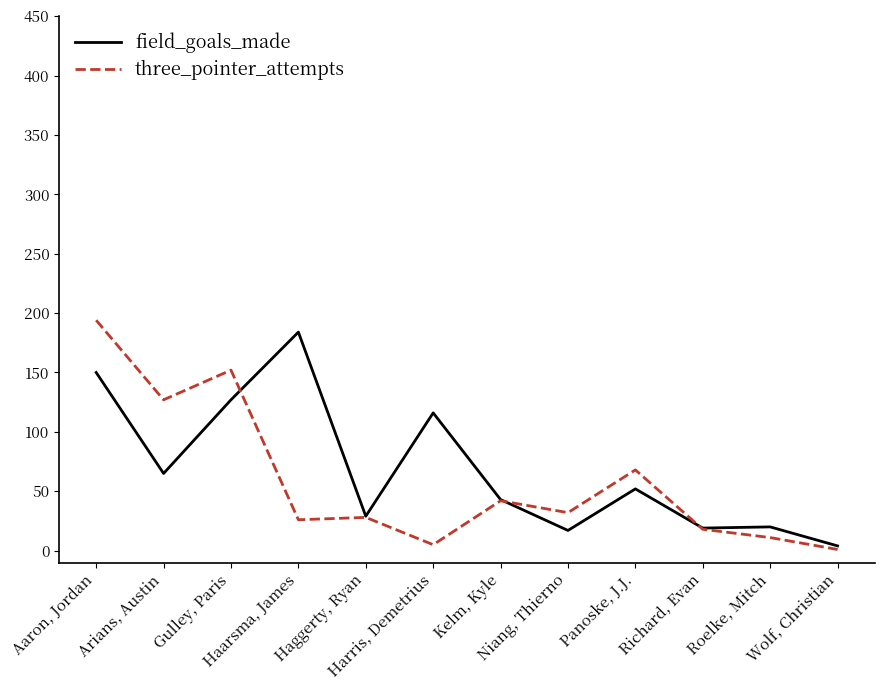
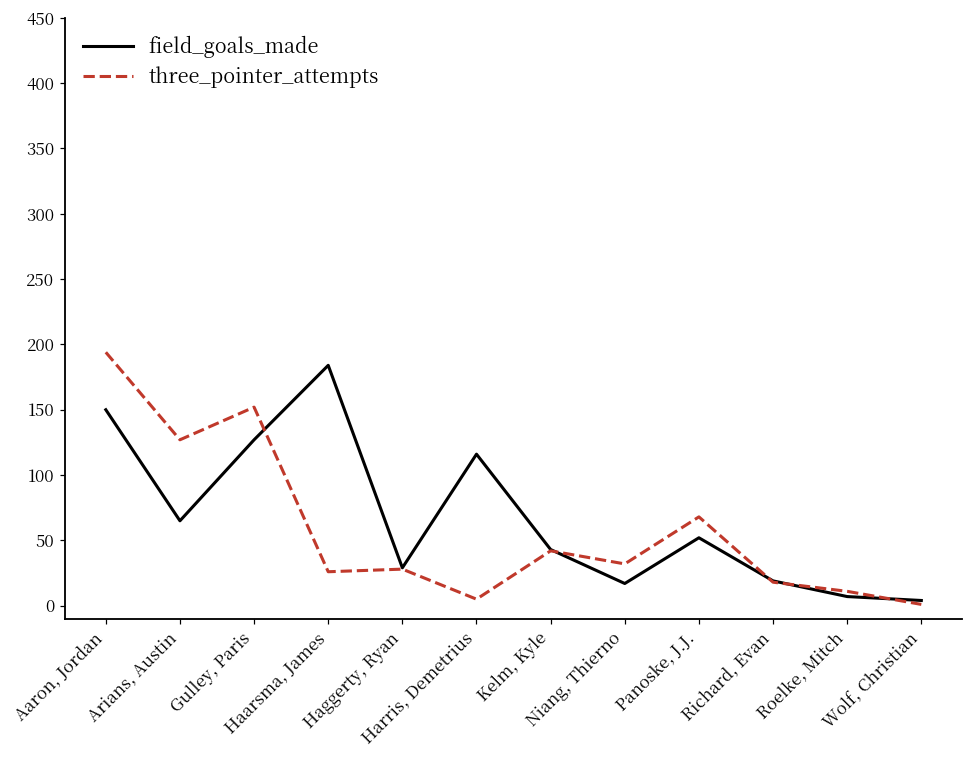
field_goals_made, Roelke, Mitch: 20 -> 7
